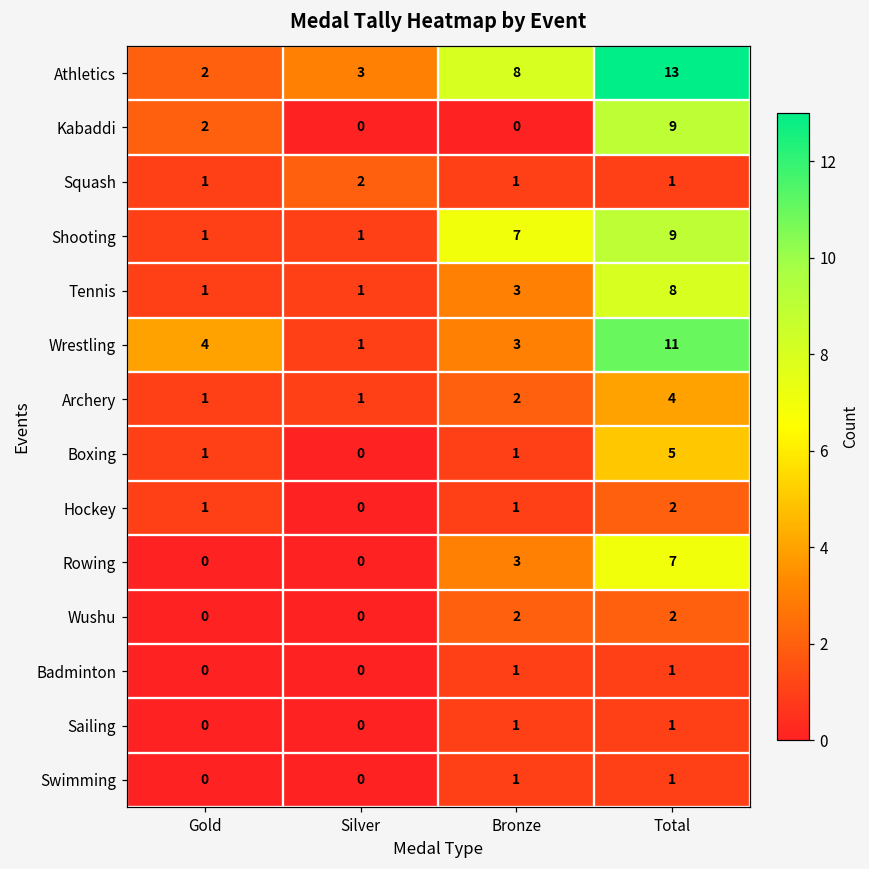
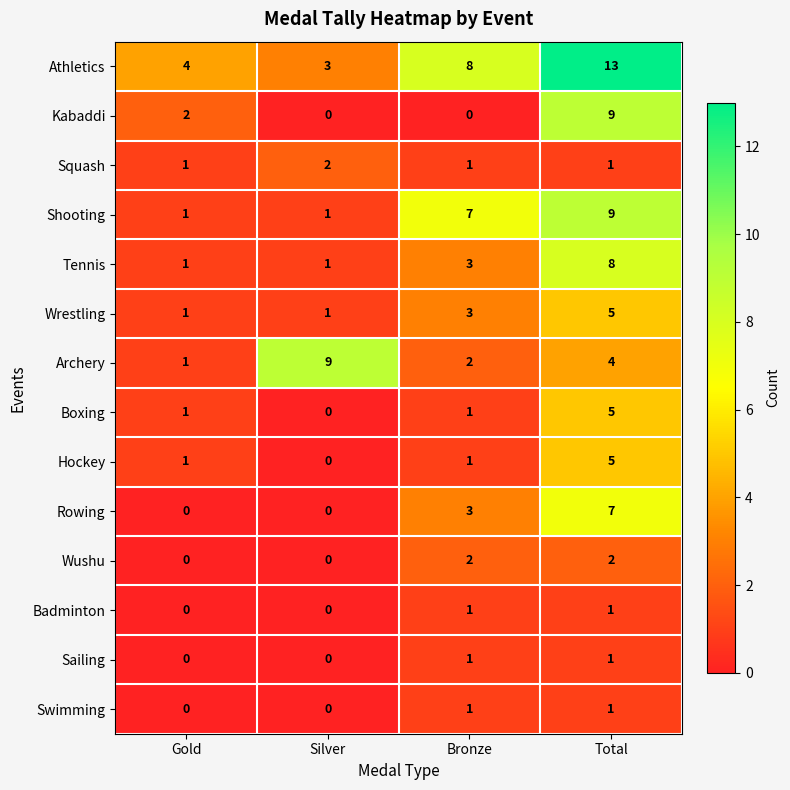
Athletics, Gold: 2 -> 4
Wrestling, Gold: 4 -> 1
Wrestling, Total: 11 -> 5
Archery, Silver: 1 -> 9
Hockey, Total: 2 -> 5
